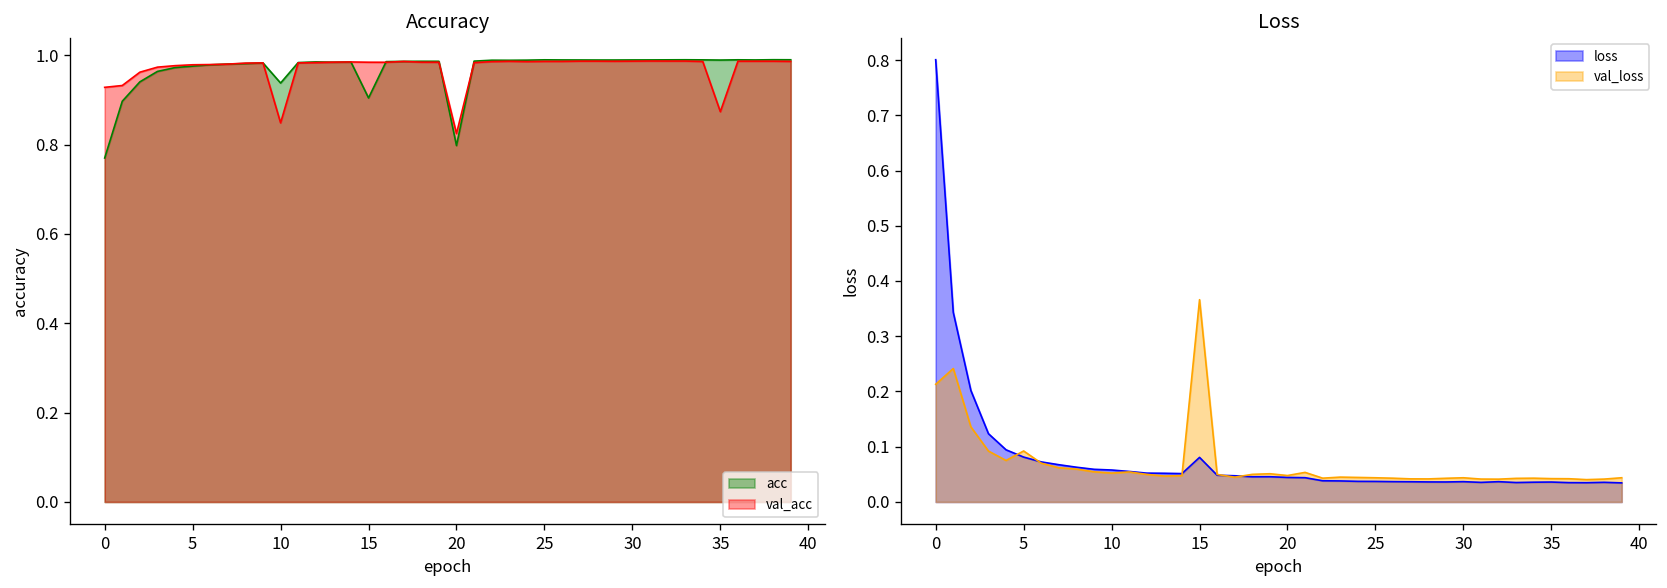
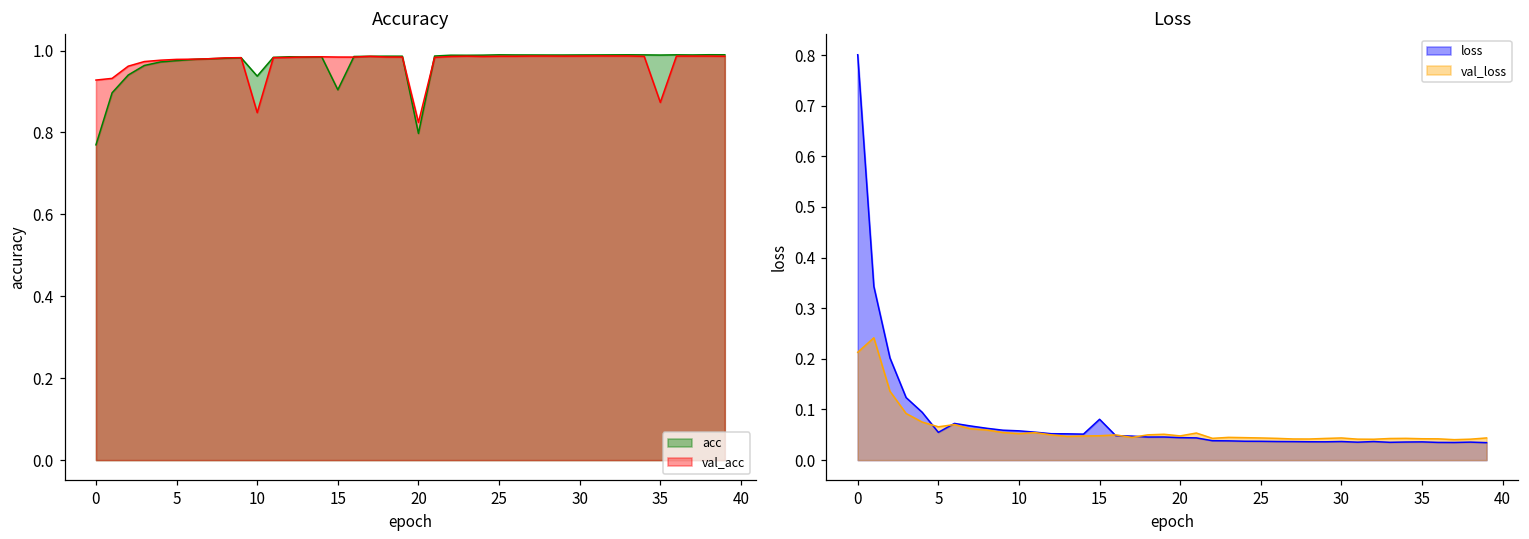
Loss, loss, 5: 0.08 -> 0.05
Loss, val_loss, 5: 0.09 -> 0.07
Loss, val_loss, 15: 0.37 -> 0.05
